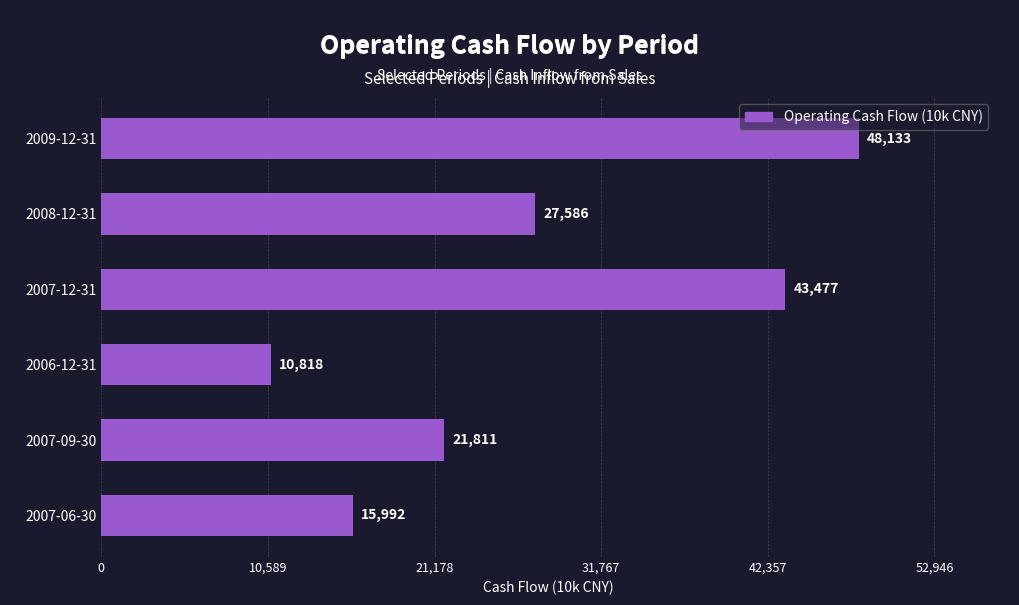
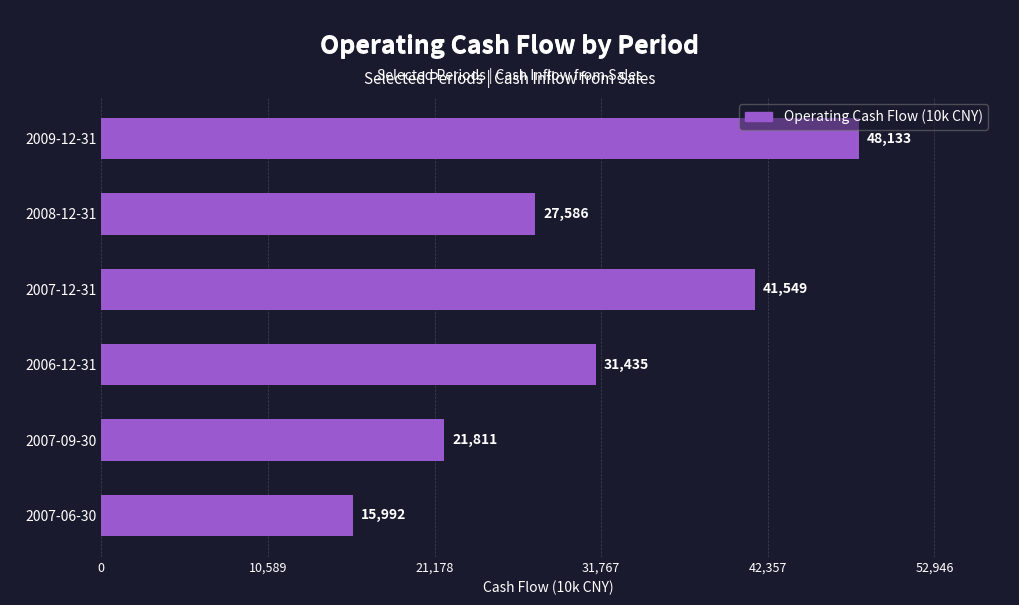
2007-12-31: 43,477 -> 41,549
2006-12-31: 10,818 -> 31,435
